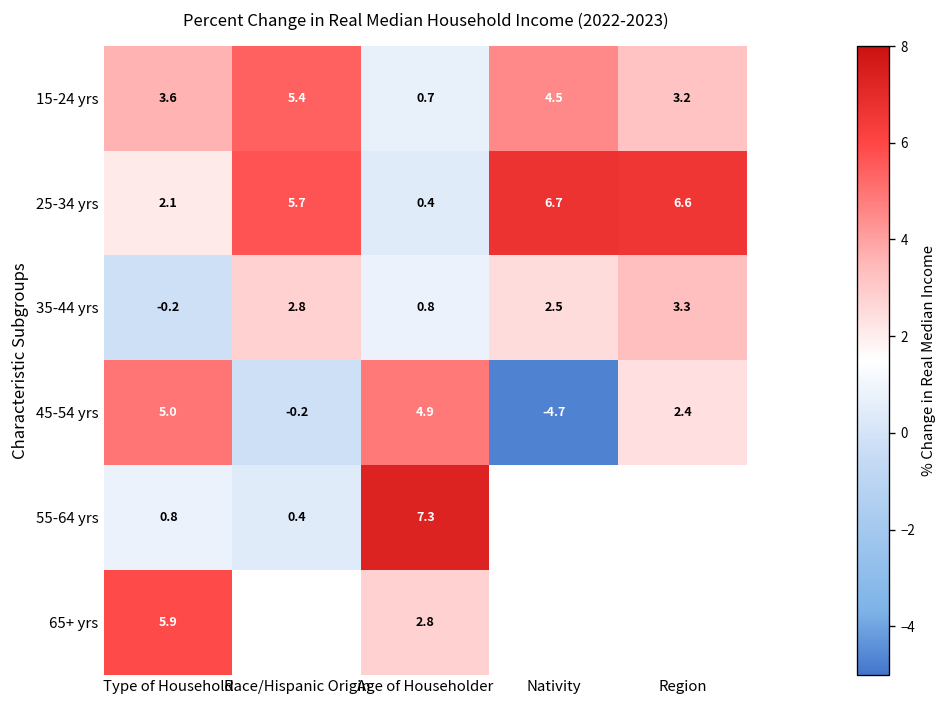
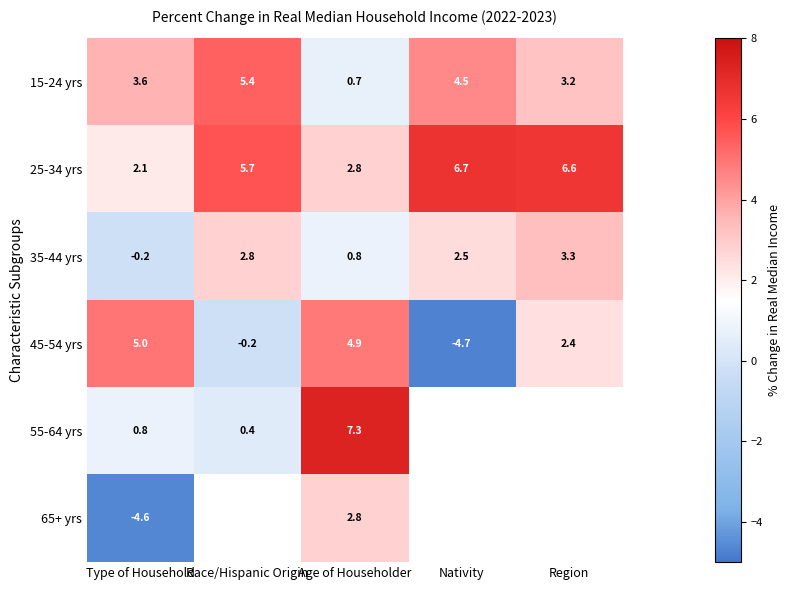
25-34 yrs, Age of Householder: 0.4 -> 2.8
65+ yrs, Type of Household: 5.9 -> -4.6
